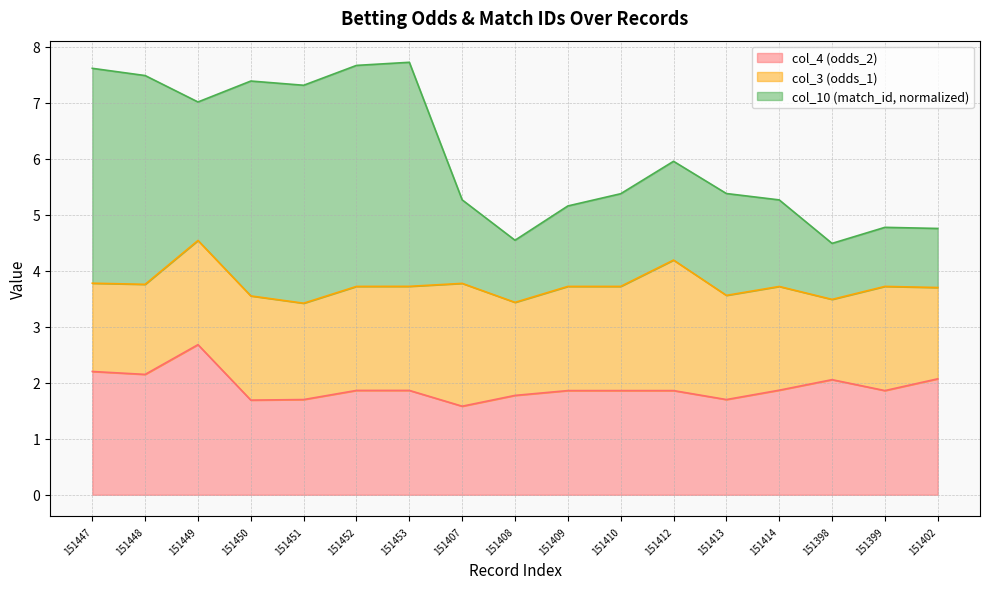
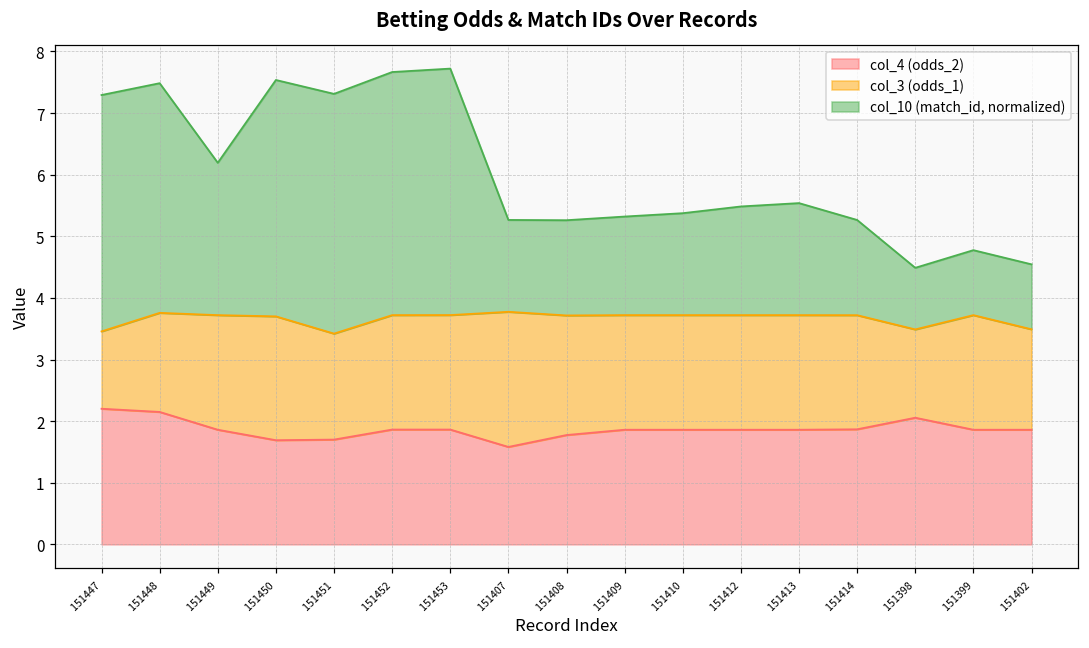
col_3 (odds_1), 151447: 1.6 -> 1.3
col_4 (odds_2), 151449: 2.7 -> 1.9
col_3 (odds_1), 151450: 1.9 -> 2.0
col_3 (odds_1), 151408: 1.7 -> 1.9
col_10 (match_id, normalized), 151408: 1.1 -> 1.5
col_10 (match_id, normalized), 151409: 1.4 -> 1.6
col_3 (odds_1), 151412: 2.3 -> 1.9
col_4 (odds_2), 151413: 1.7 -> 1.9
col_4 (odds_2), 151402: 2.1 -> 1.9
